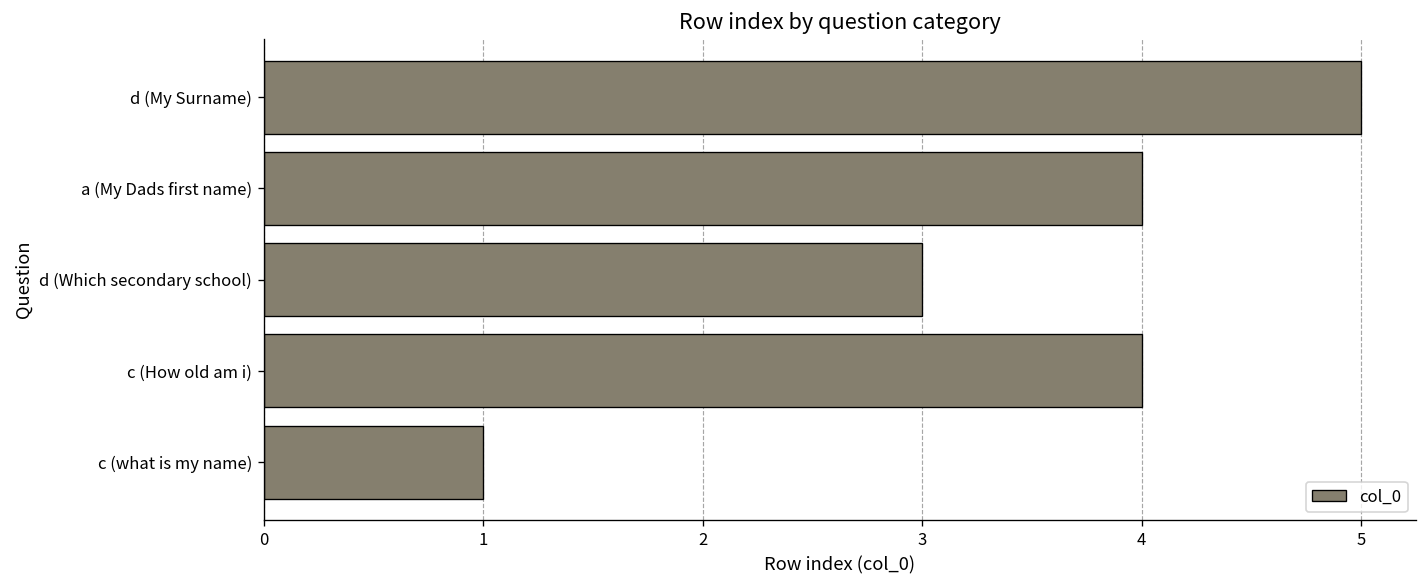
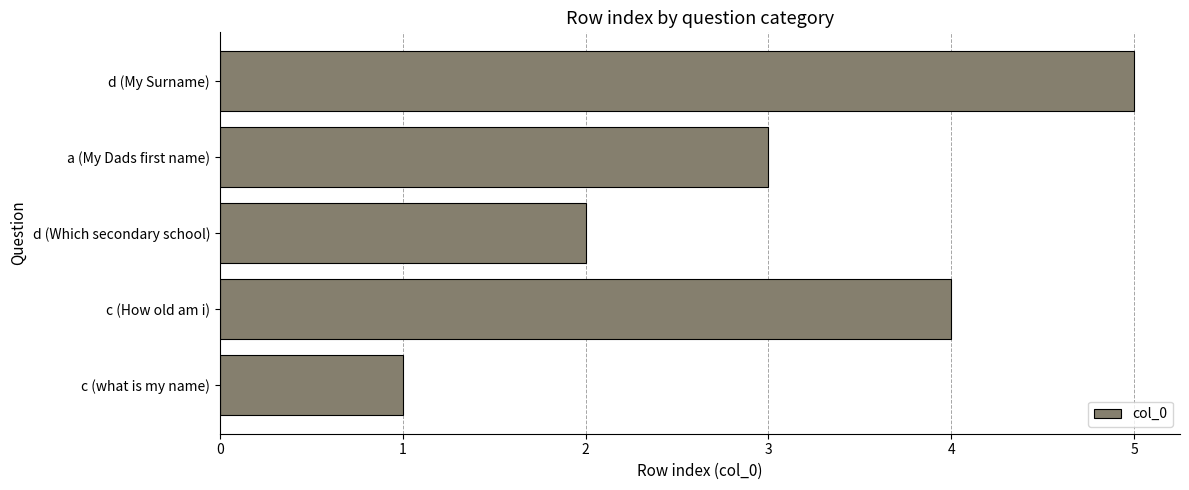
a (My Dads first name): 4 -> 3
d (Which secondary school): 3 -> 2
